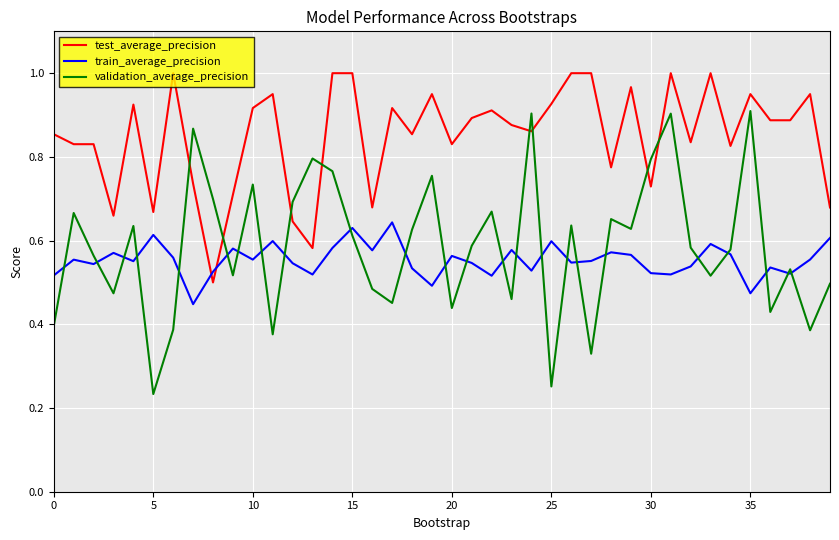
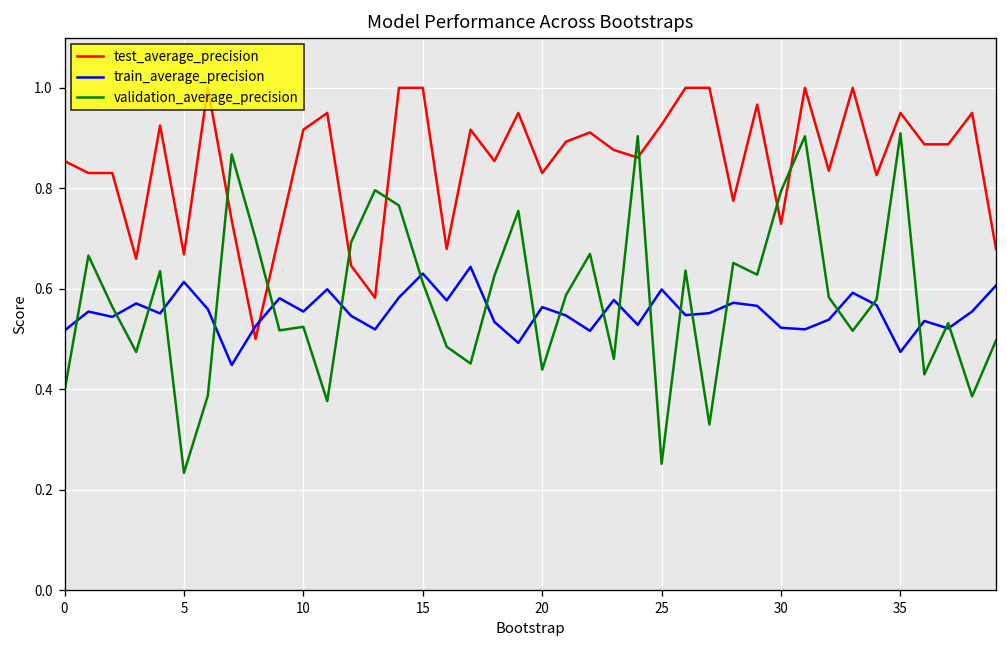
validation_average_precision, 10: 0.73 -> 0.52
